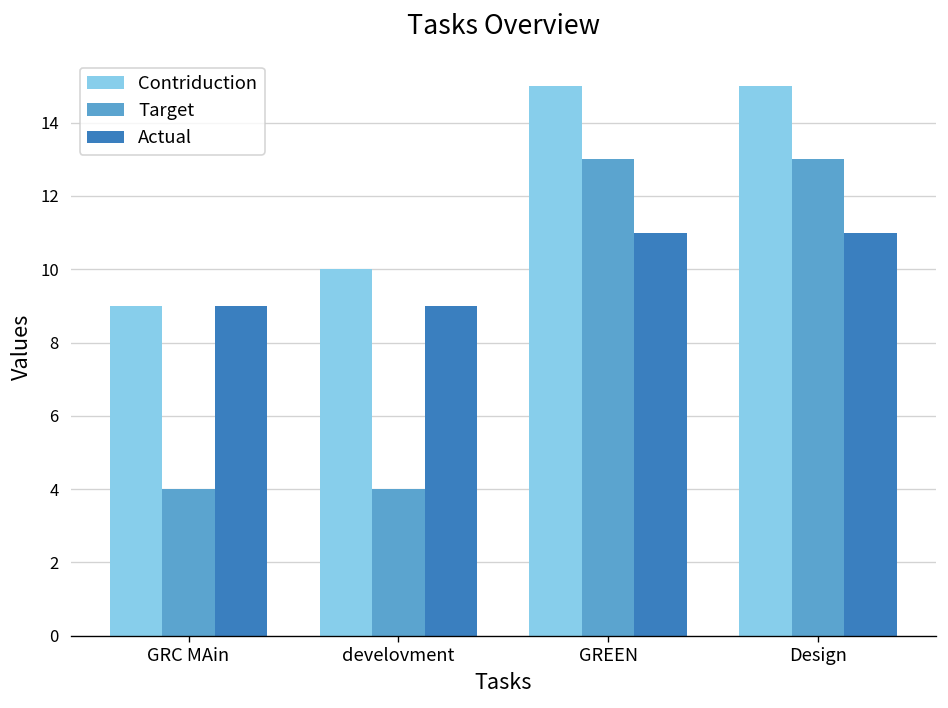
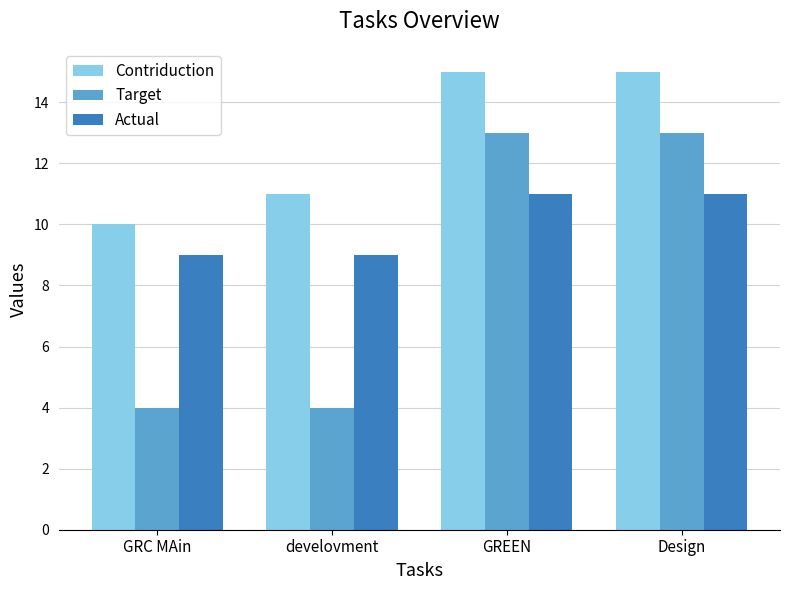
Contriduction, GRC MAin: 9 -> 10
Contriduction, develovment: 10 -> 11
